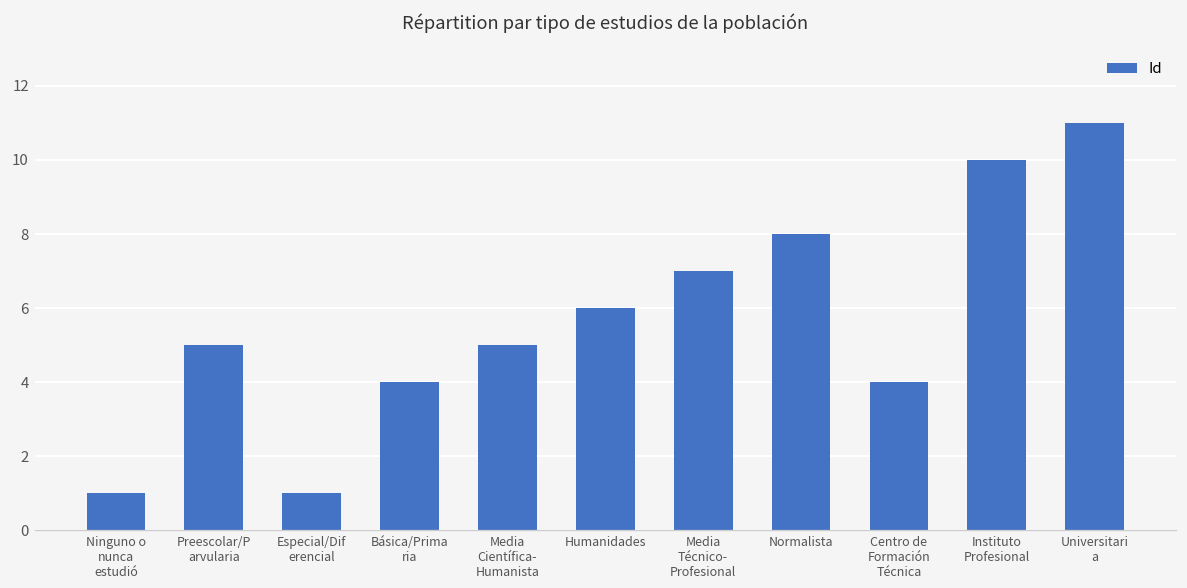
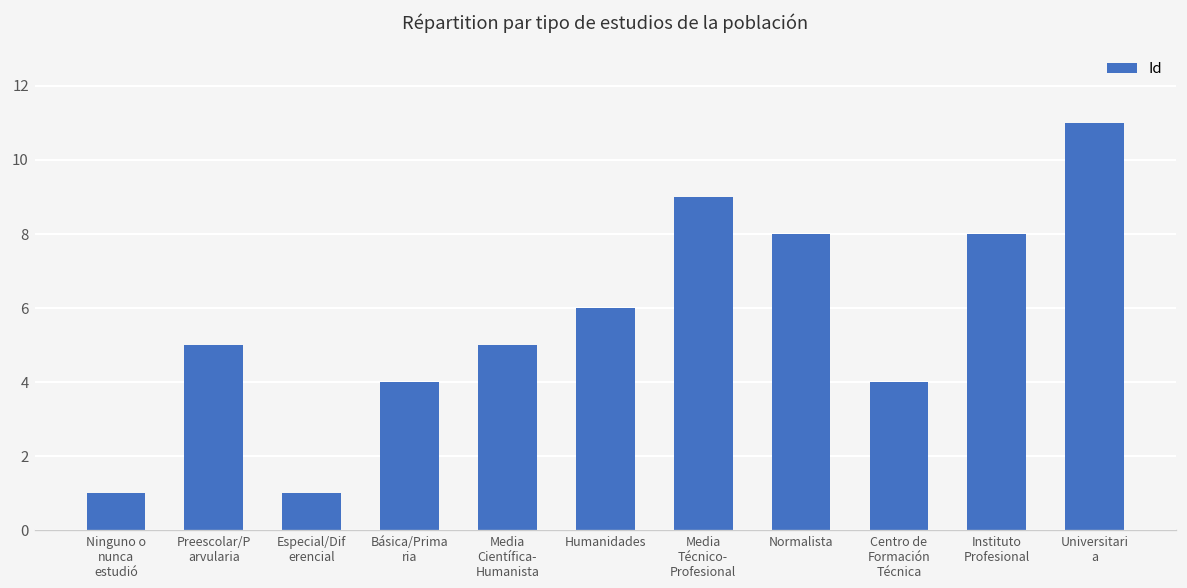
Media Técnico- Profesional: 7 -> 9
Instituto Profesional: 10 -> 8
